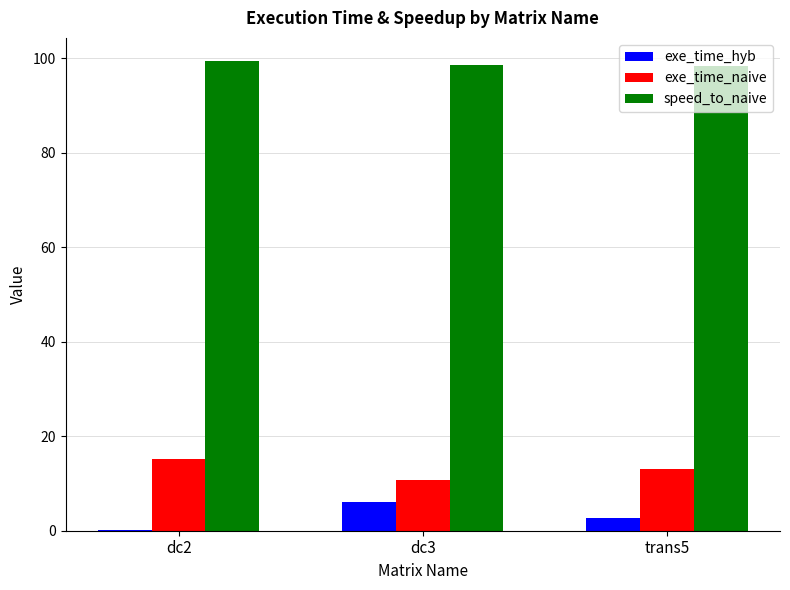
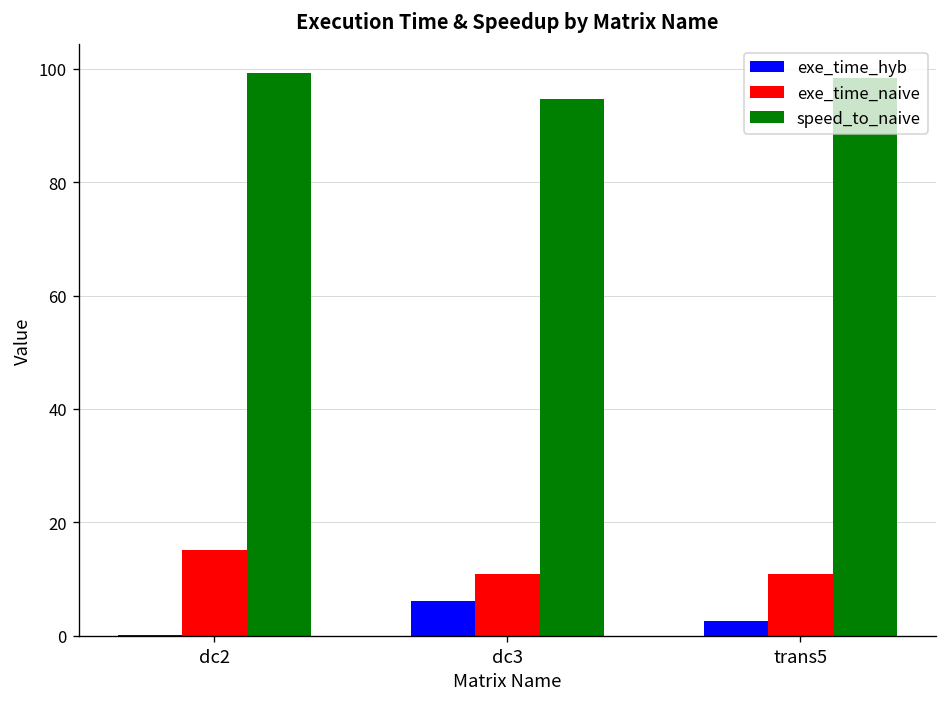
speed_to_naive, dc3: 98 -> 95
exe_time_naive, trans5: 13 -> 11
